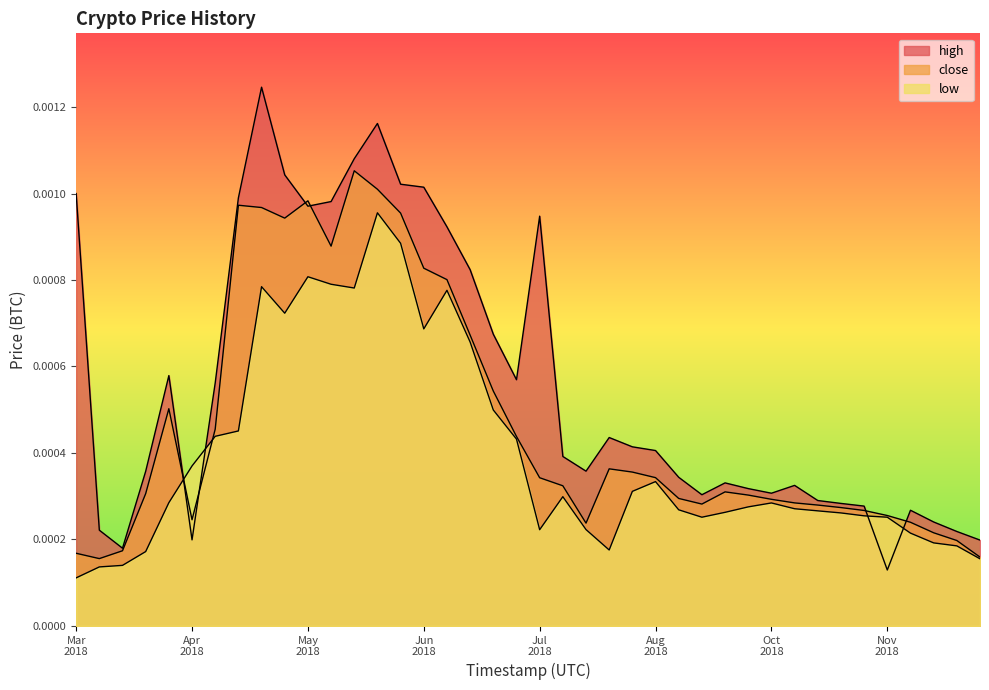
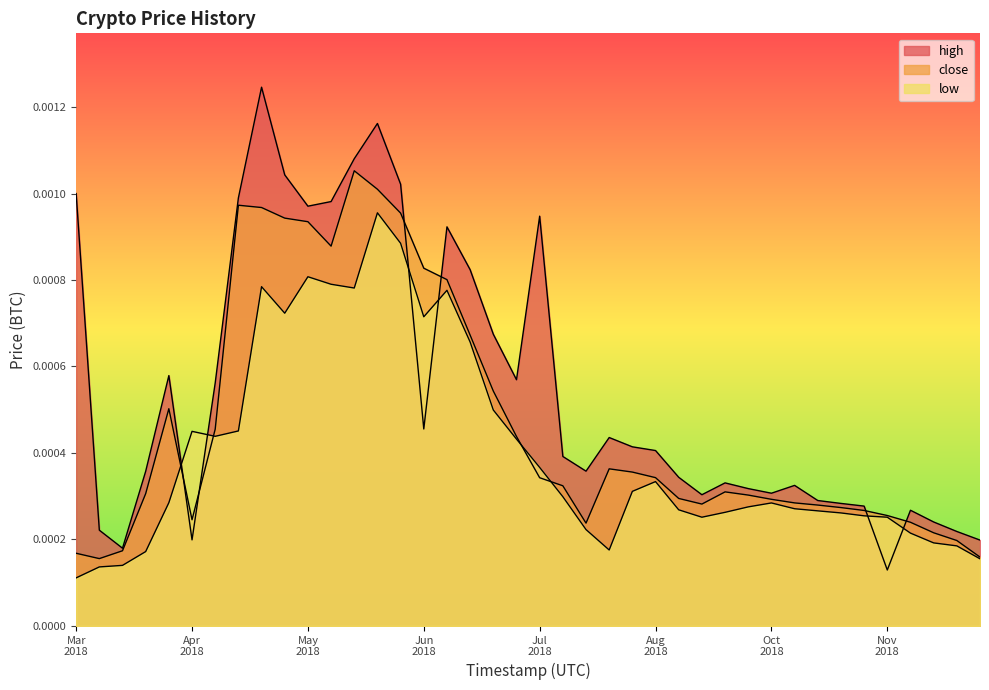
low, Apr 2018: 0.00037 -> 0.00045
close, May 2018: 0.00098 -> 0.00093
high, Jun 2018: 0.00101 -> 0.00046
low, Jun 2018: 0.00069 -> 0.00072
low, Jul 2018: 0.00022 -> 0.00037
